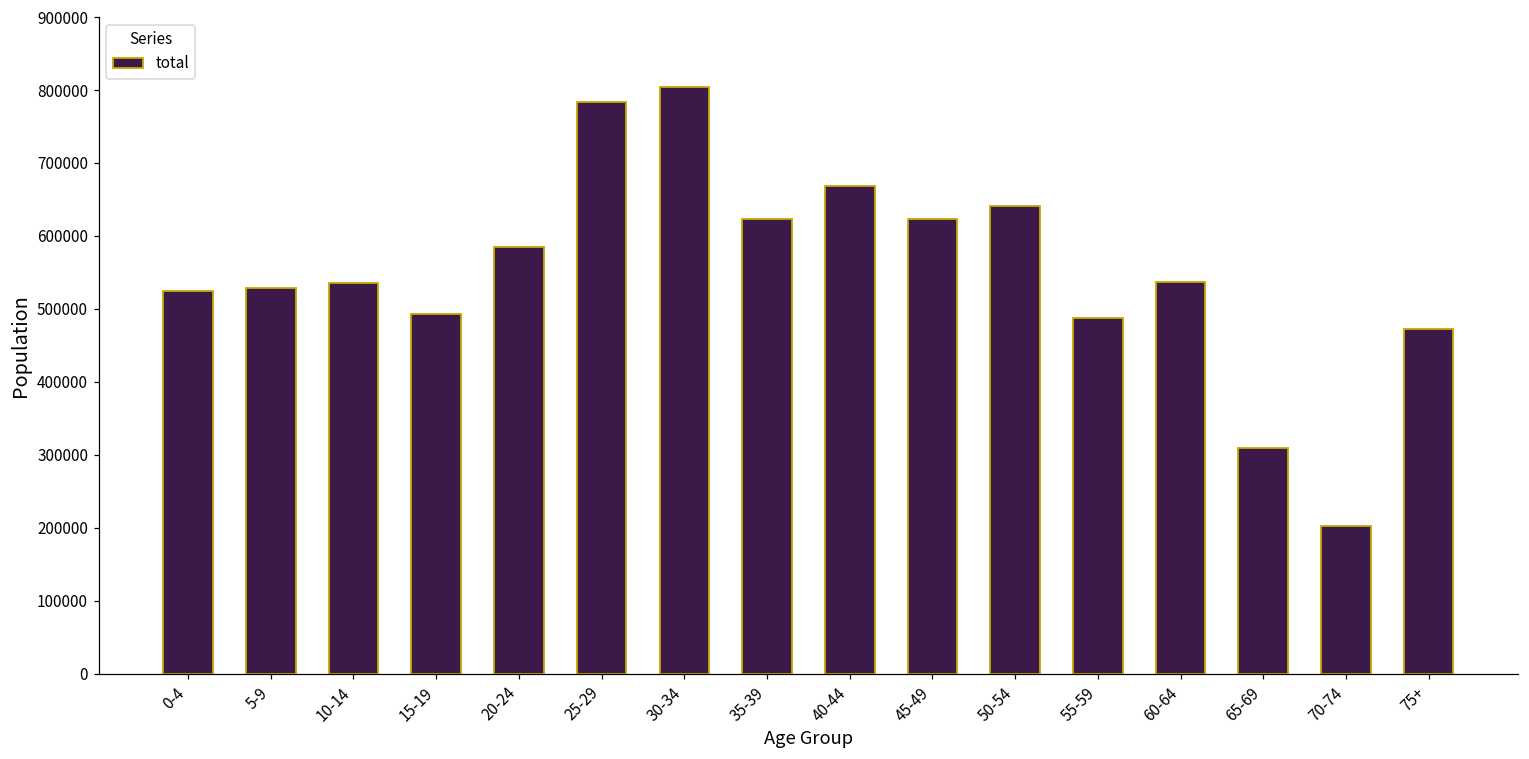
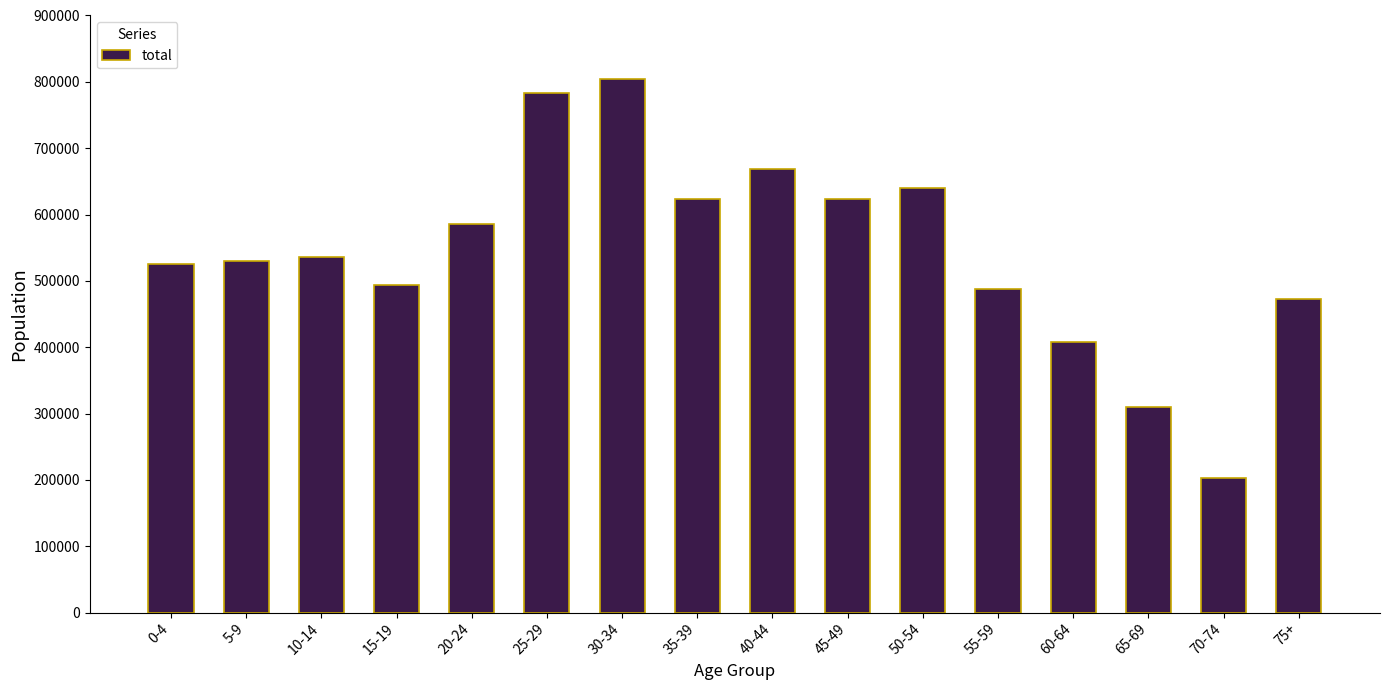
60-64: 540000 -> 410000
